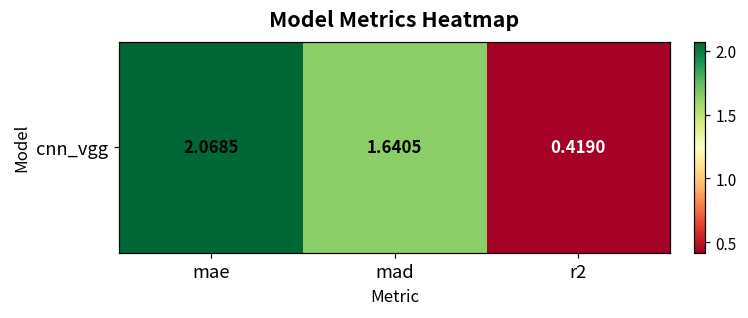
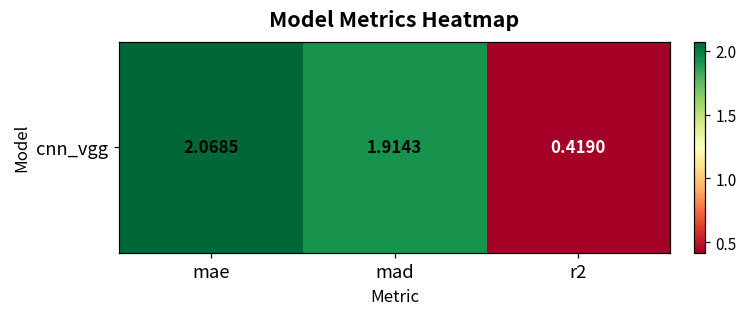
cnn_vgg, mad: 1.6405 -> 1.9143
